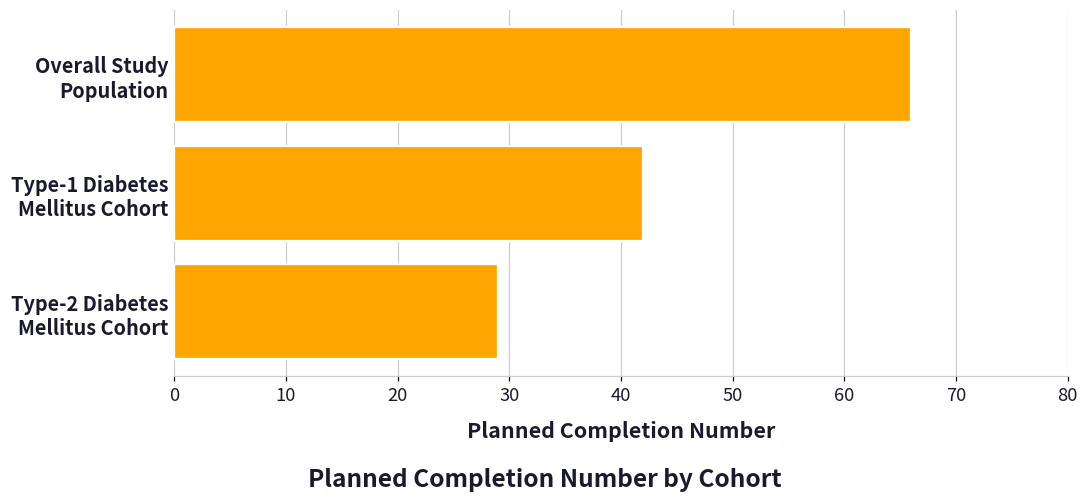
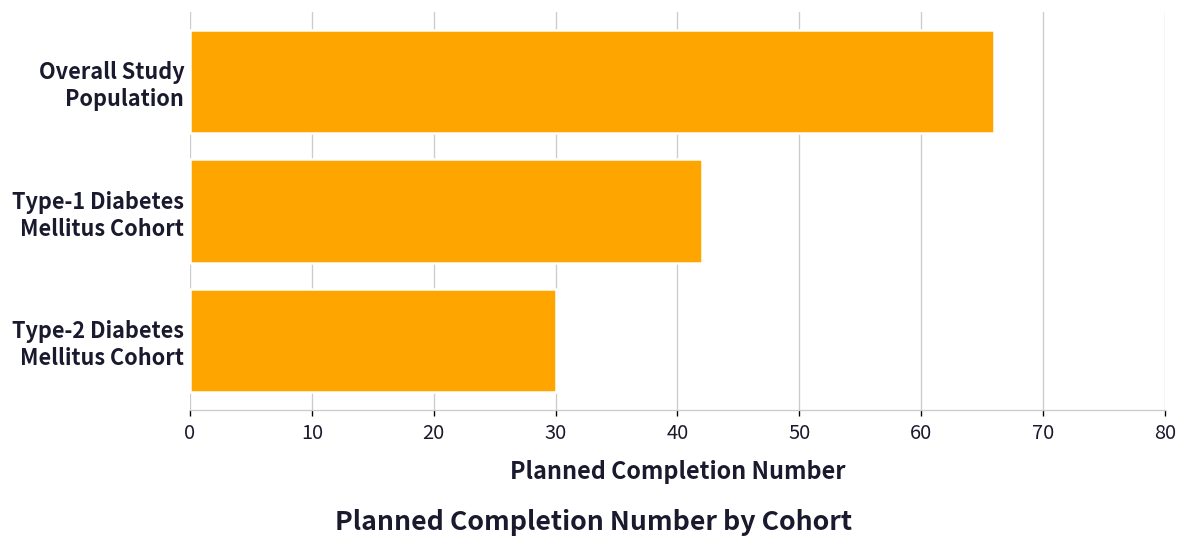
Type-2 Diabetes Mellitus Cohort: 29 -> 30
